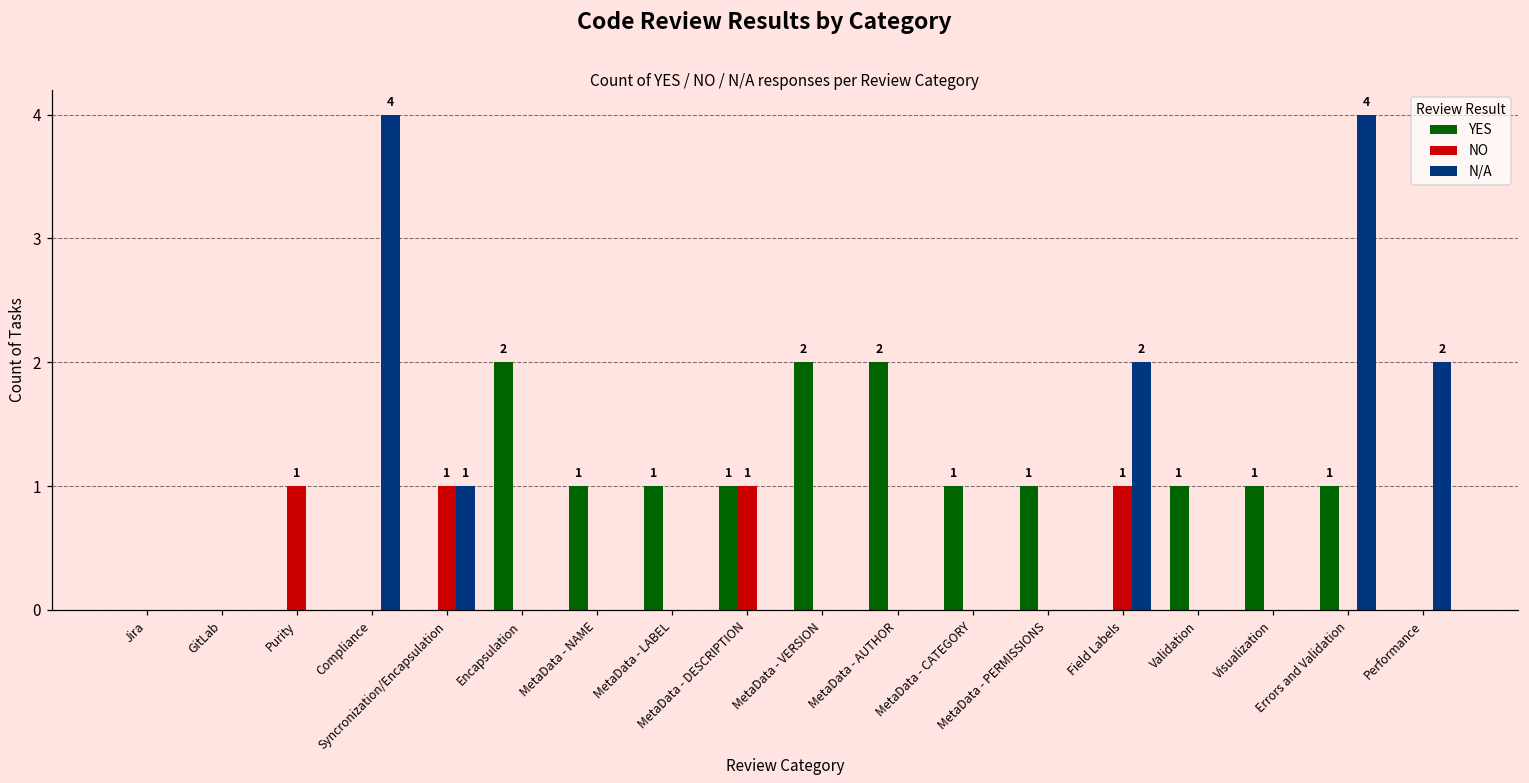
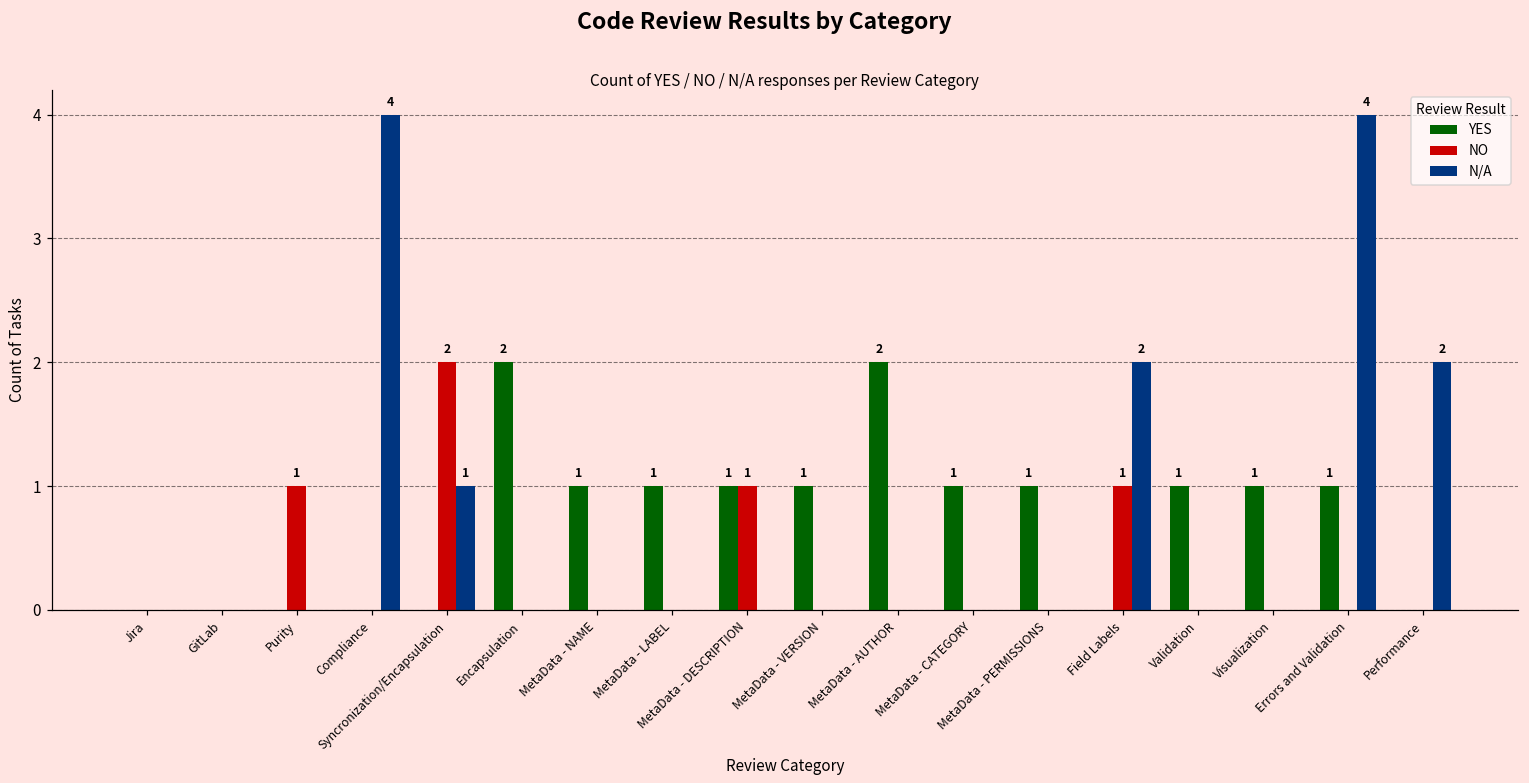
NO, Syncronization/Encapsulation: 1 -> 2
YES, MetaData - VERSION: 2 -> 1
